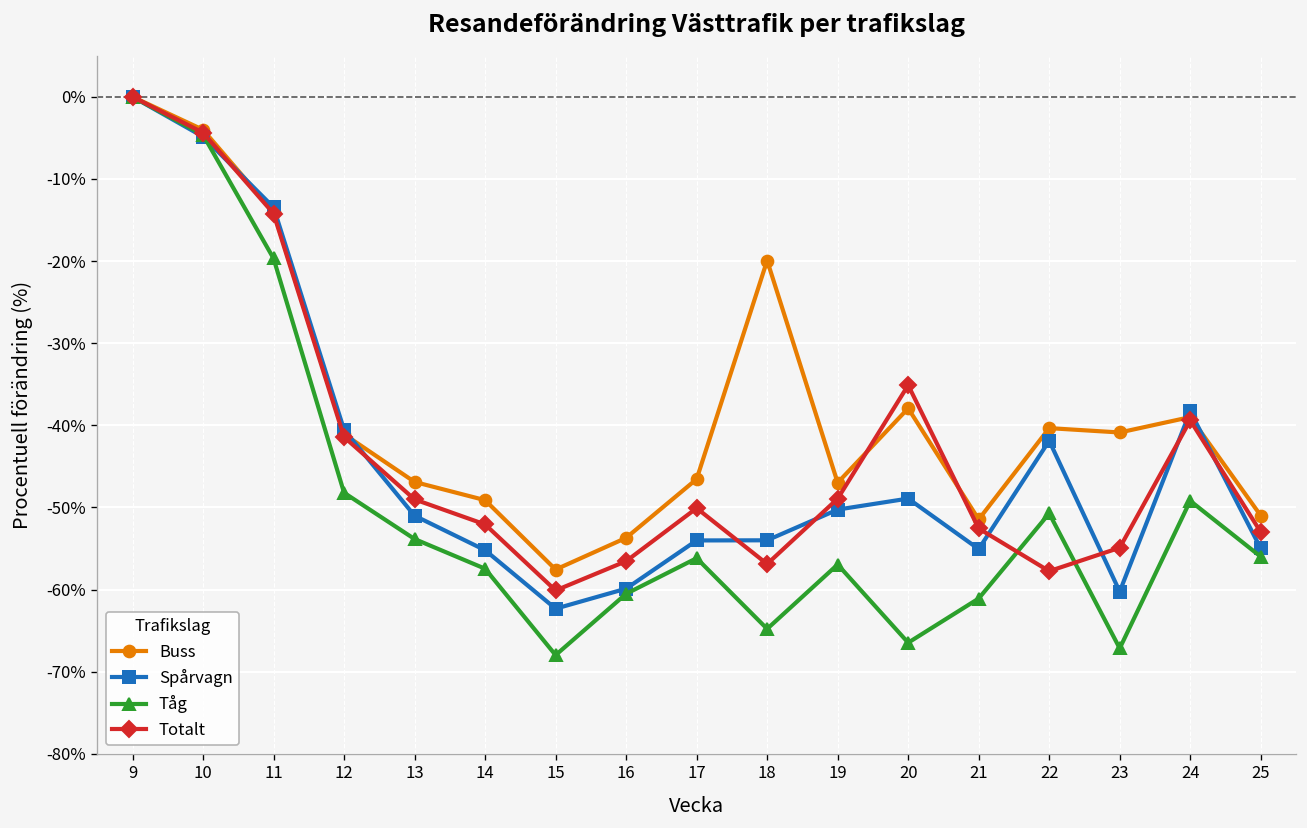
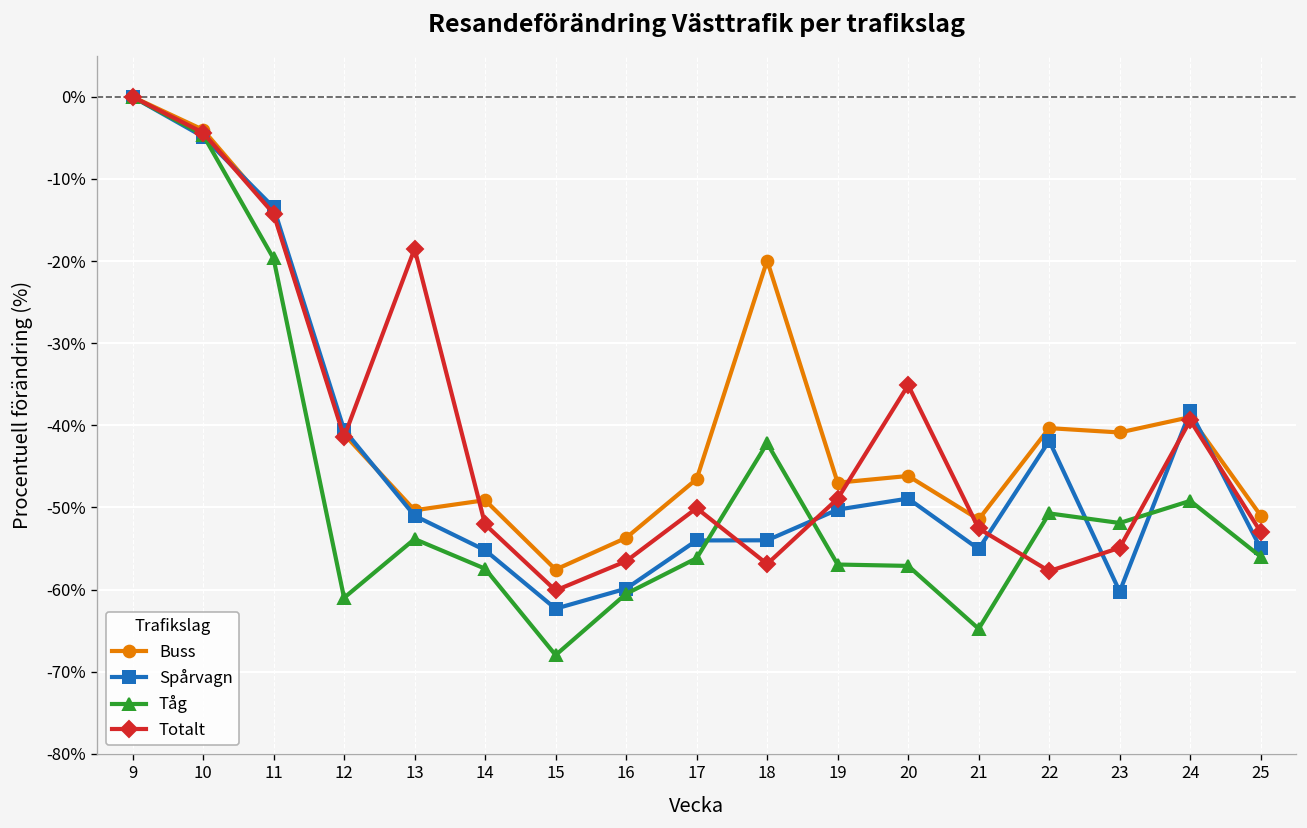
Tåg, 12: -48% -> -61%
Buss, 13: -47% -> -50%
Totalt, 13: -49% -> -19%
Tåg, 18: -65% -> -42%
Buss, 20: -38% -> -46%
Tåg, 20: -66% -> -57%
Tåg, 21: -61% -> -65%
Tåg, 23: -67% -> -52%
